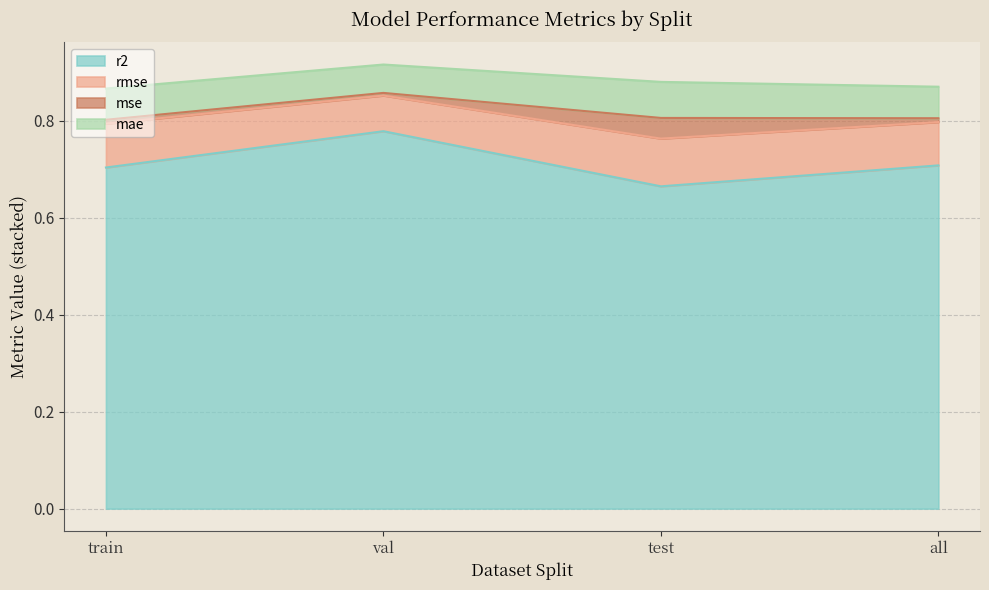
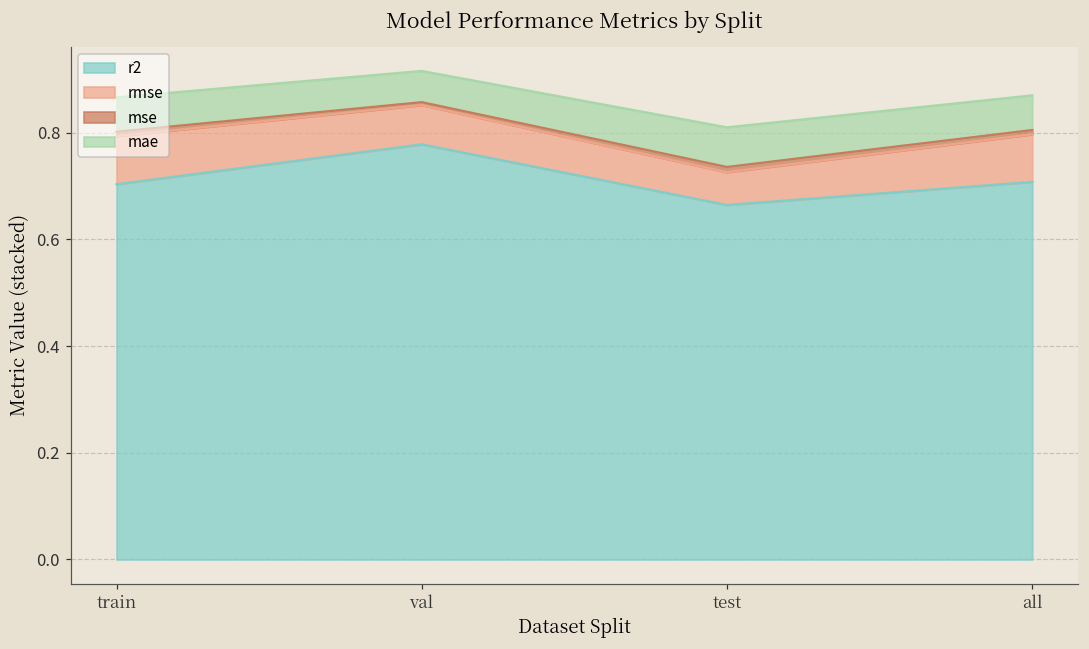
rmse, test: 0.10 -> 0.06
mse, test: 0.04 -> 0.01
